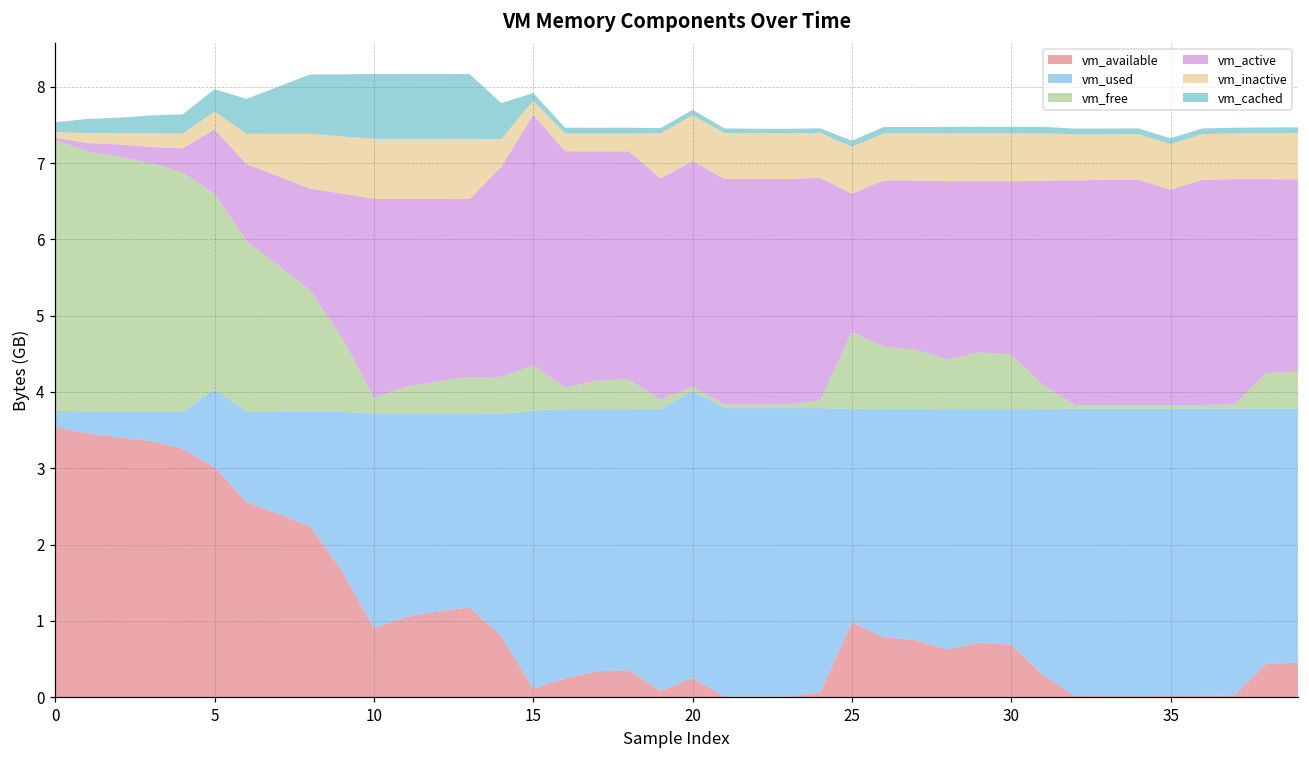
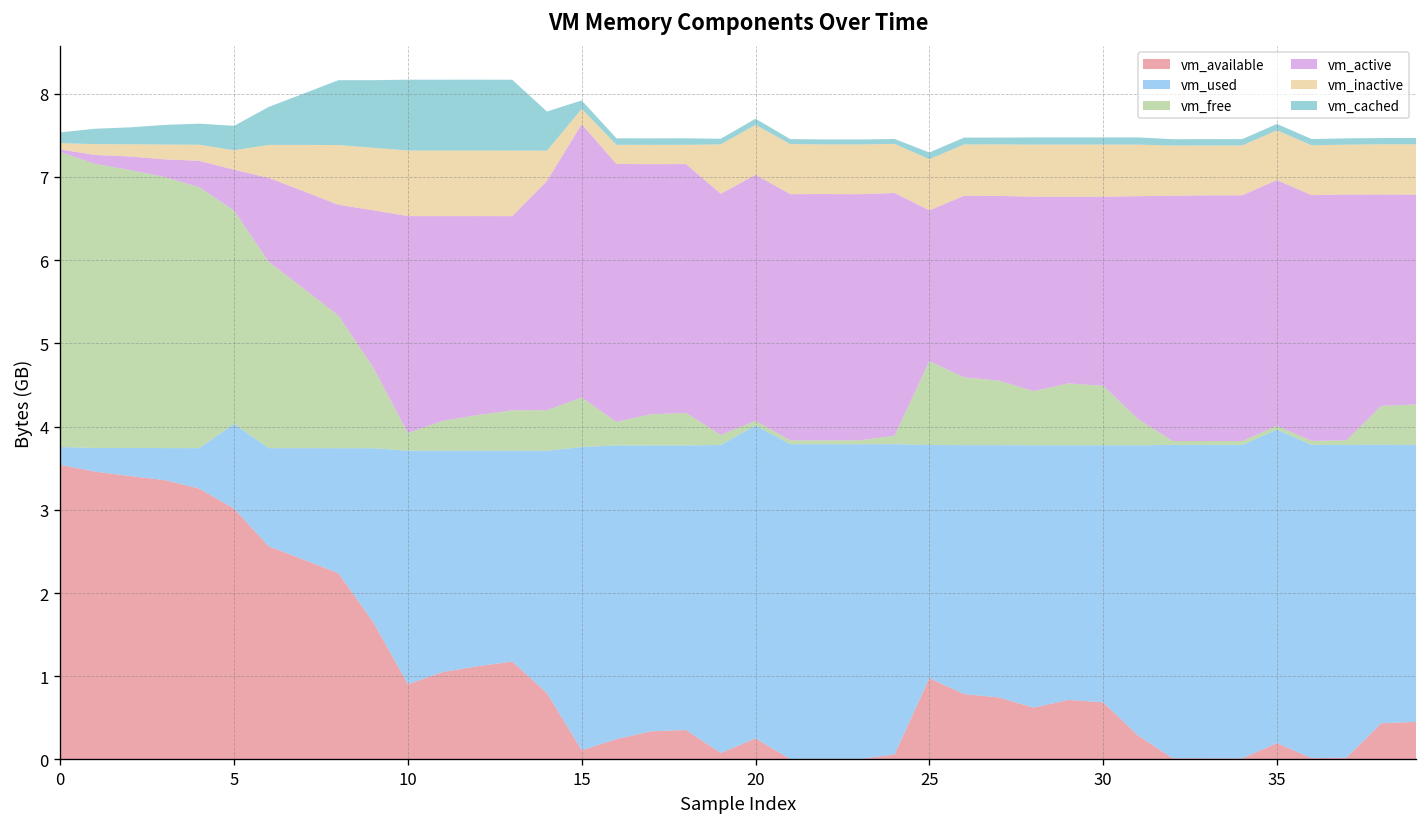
vm_active, 5: 0.8 -> 0.5
vm_available, 35: 0.0 -> 0.2
vm_active, 35: 2.8 -> 3.0
